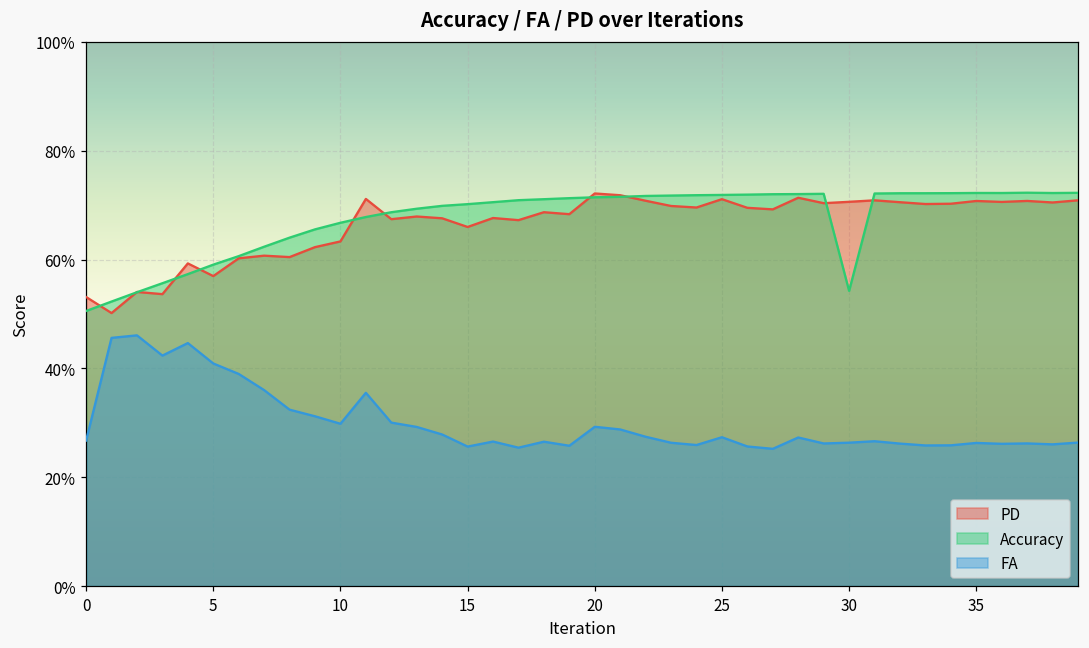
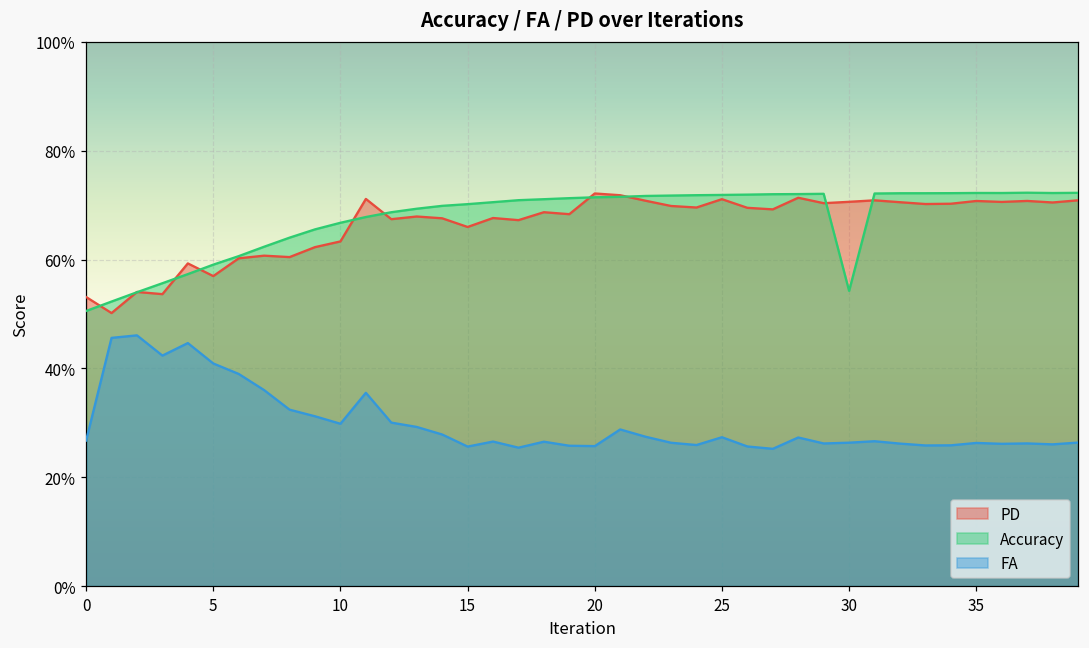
FA, 20: 29% -> 26%
